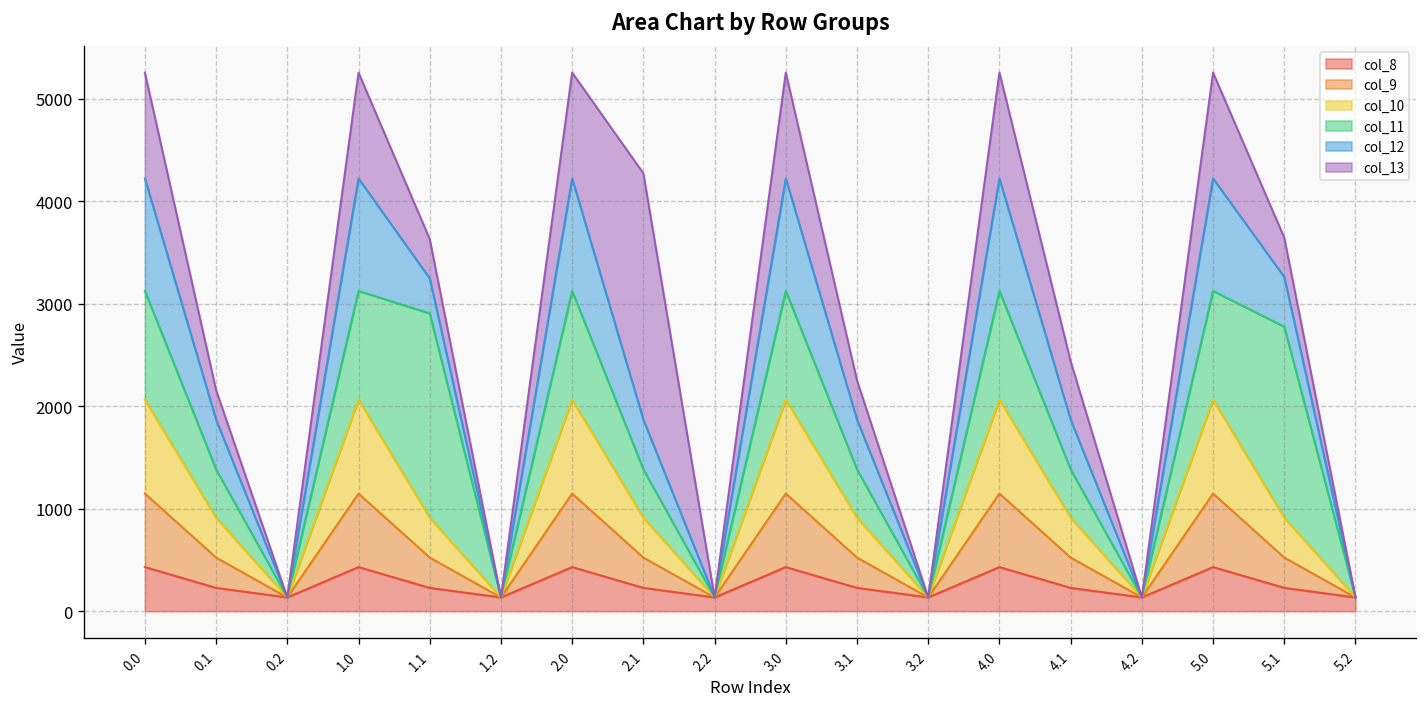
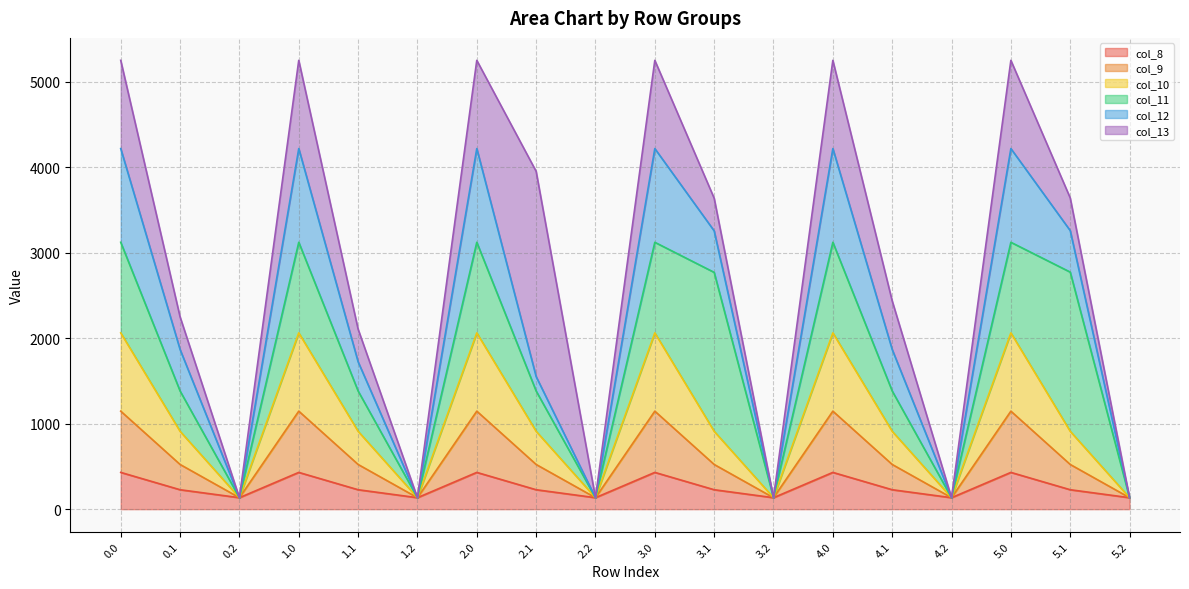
col_13, 0.1: 300 -> 400
col_11, 1.1: 2000 -> 500
col_12, 2.1: 500 -> 200
col_11, 3.1: 500 -> 1900
